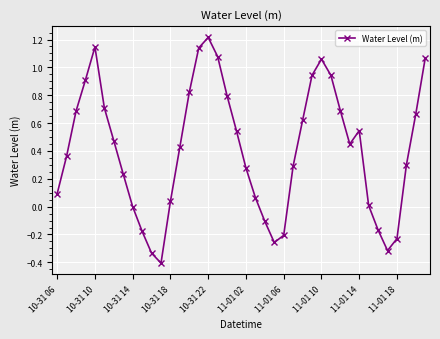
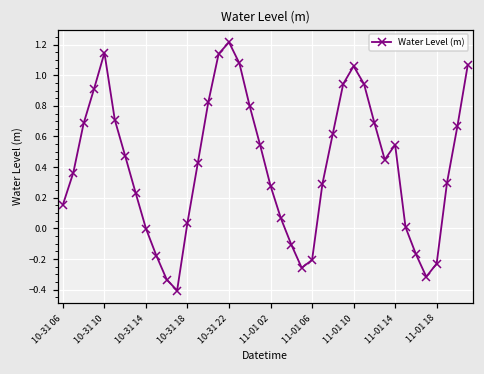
10-31 06: 0.09 -> 0.15
